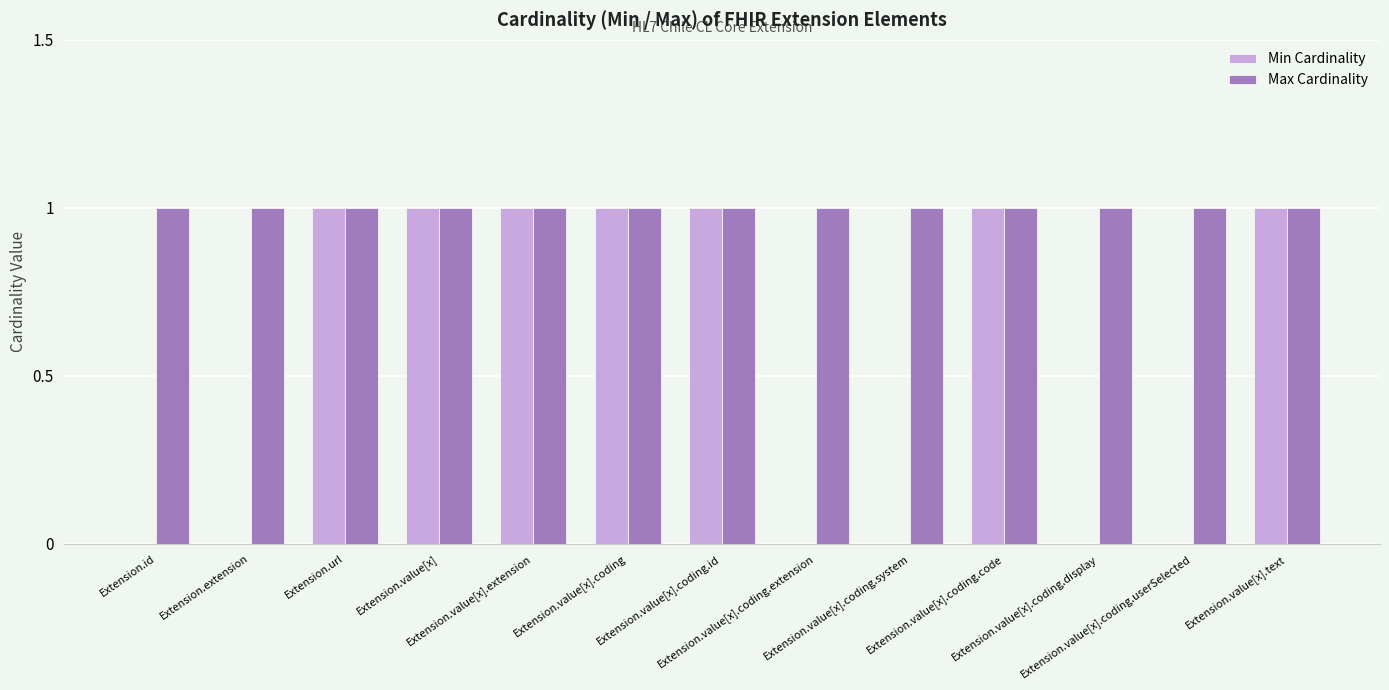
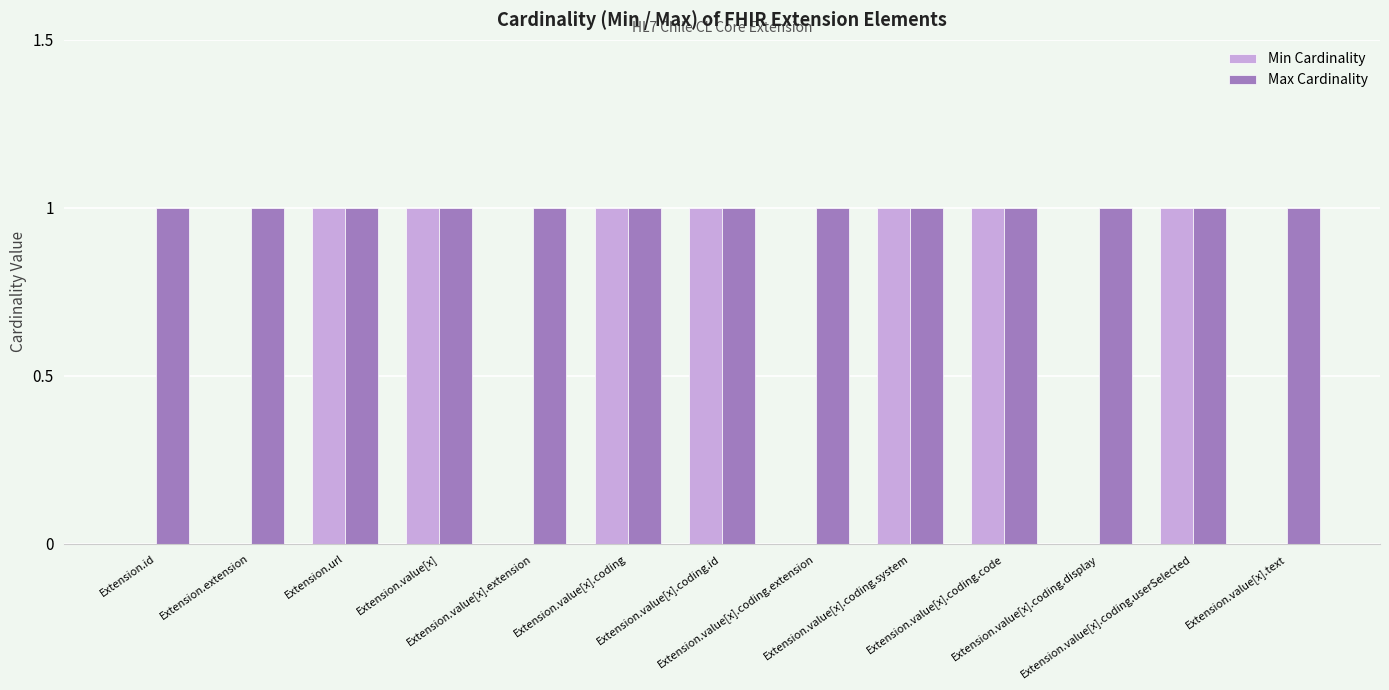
Min Cardinality, Extension.value[x].extension: 1 -> 0
Min Cardinality, Extension.value[x].coding.system: 0 -> 1
Min Cardinality, Extension.value[x].coding.userSelected: 0 -> 1
Min Cardinality, Extension.value[x].text: 1 -> 0
